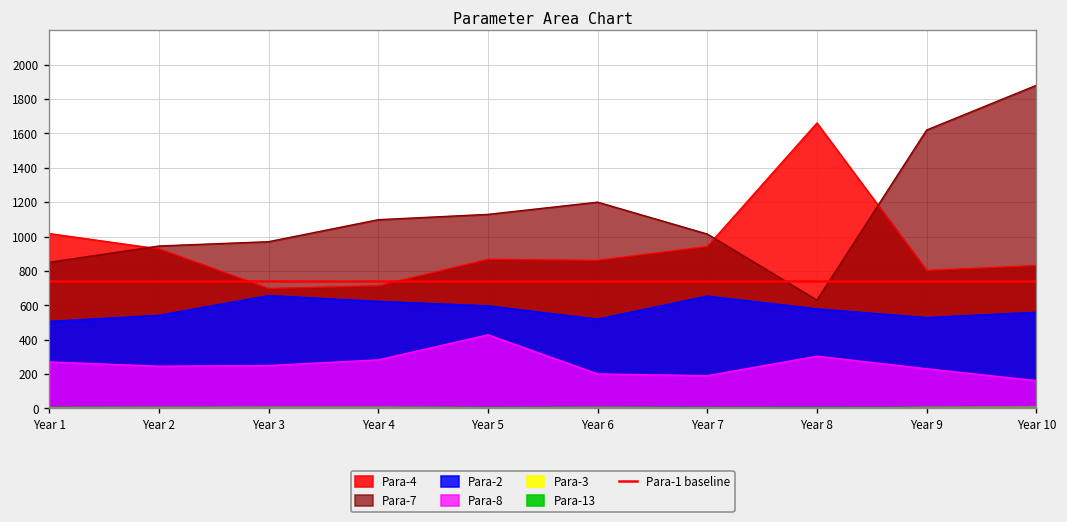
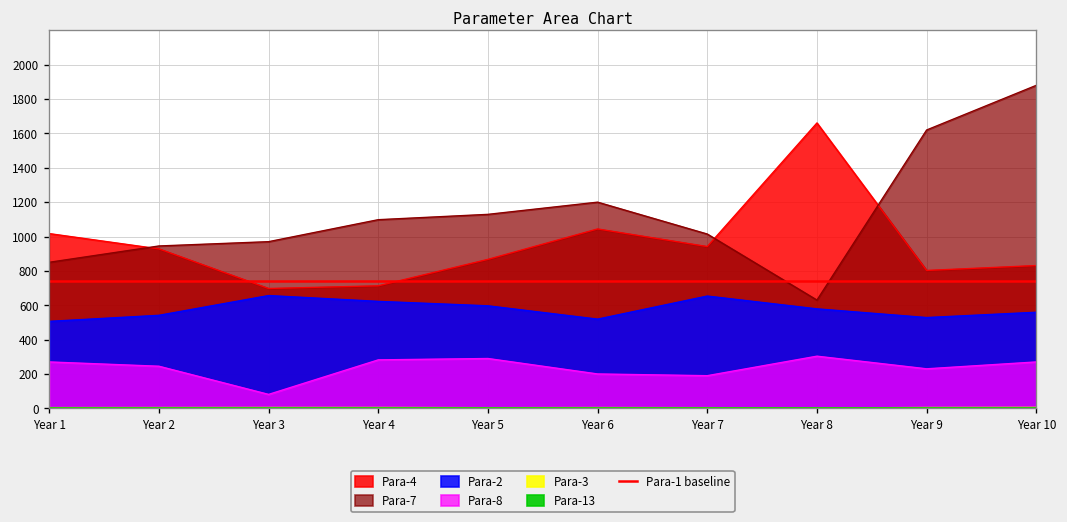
Para-8, Year 3: 250 -> 80
Para-8, Year 5: 430 -> 290
Para-4, Year 6: 860 -> 1040
Para-8, Year 10: 160 -> 270
